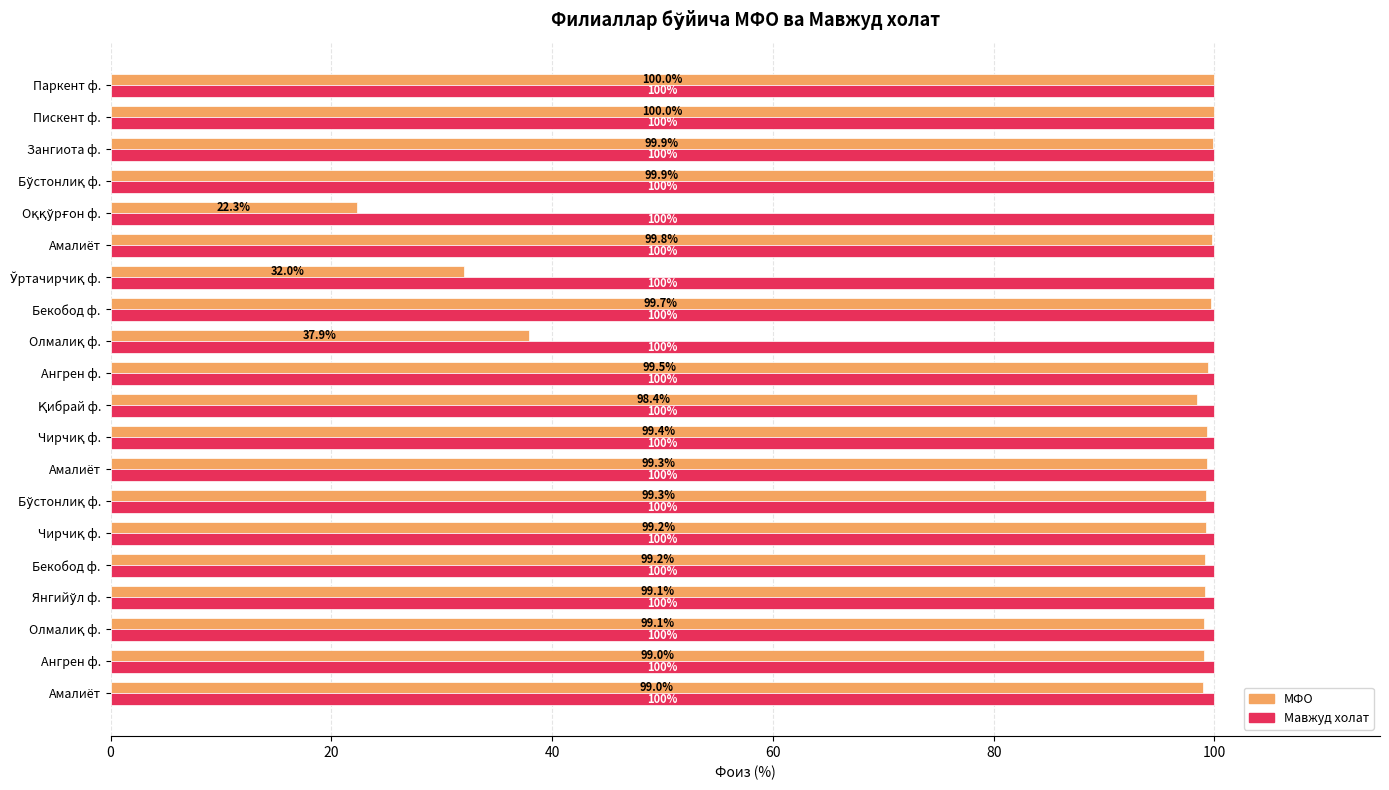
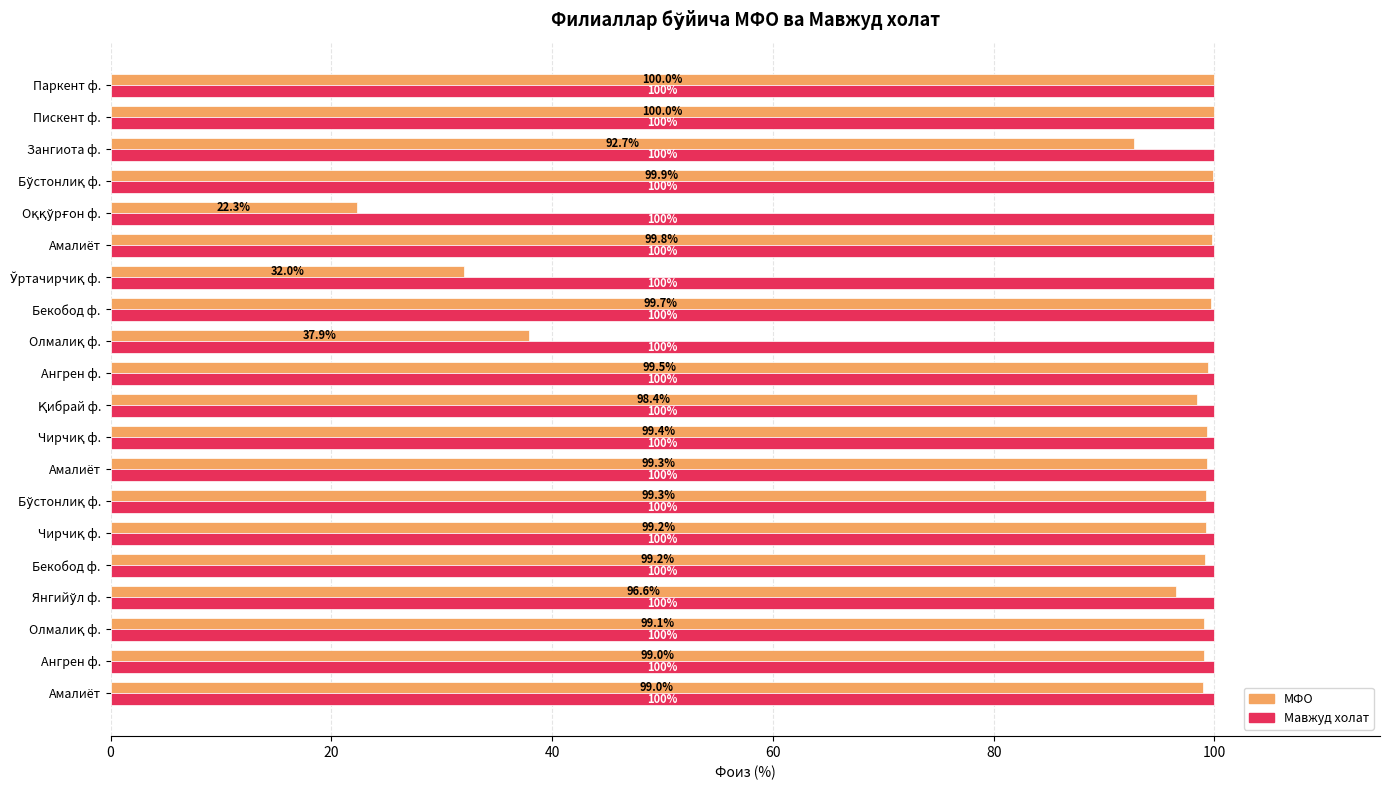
МФО, Зангиота ф.: 99.9% -> 92.7%
МФО, Янгийўл ф.: 99.1% -> 96.6%
